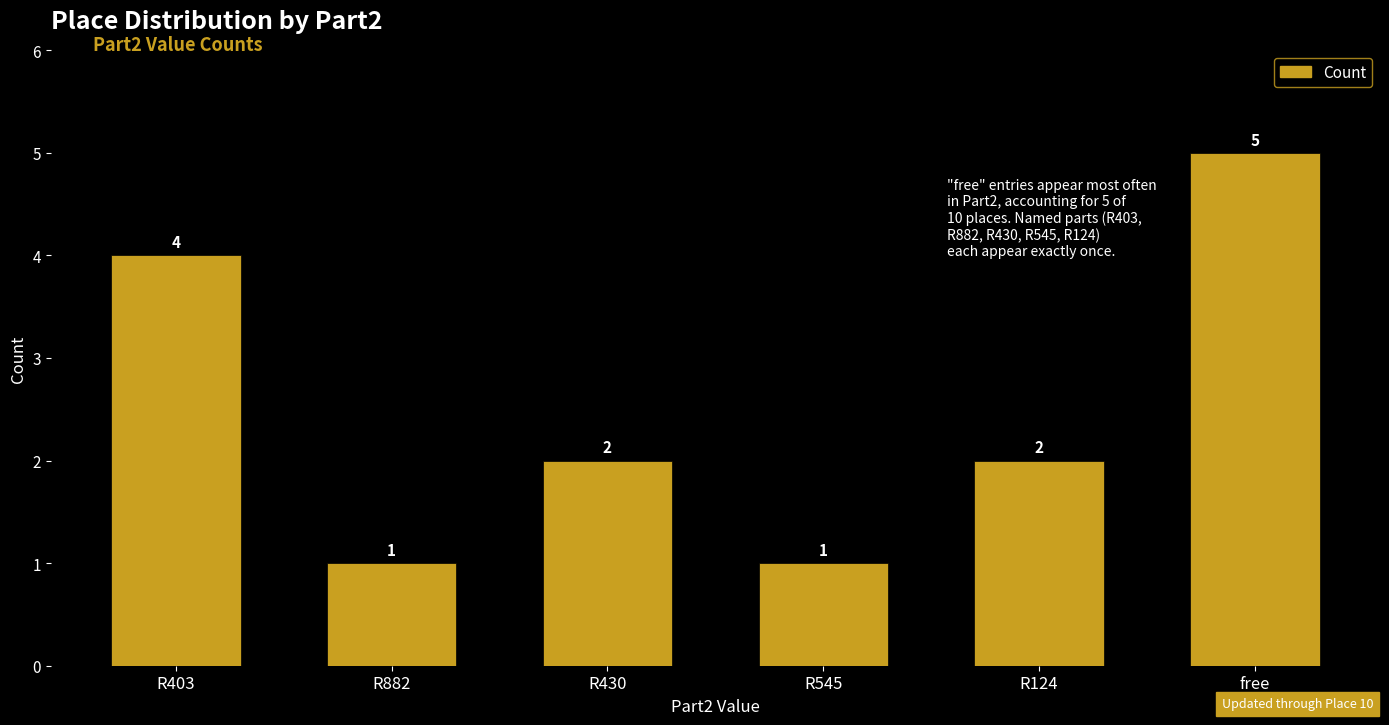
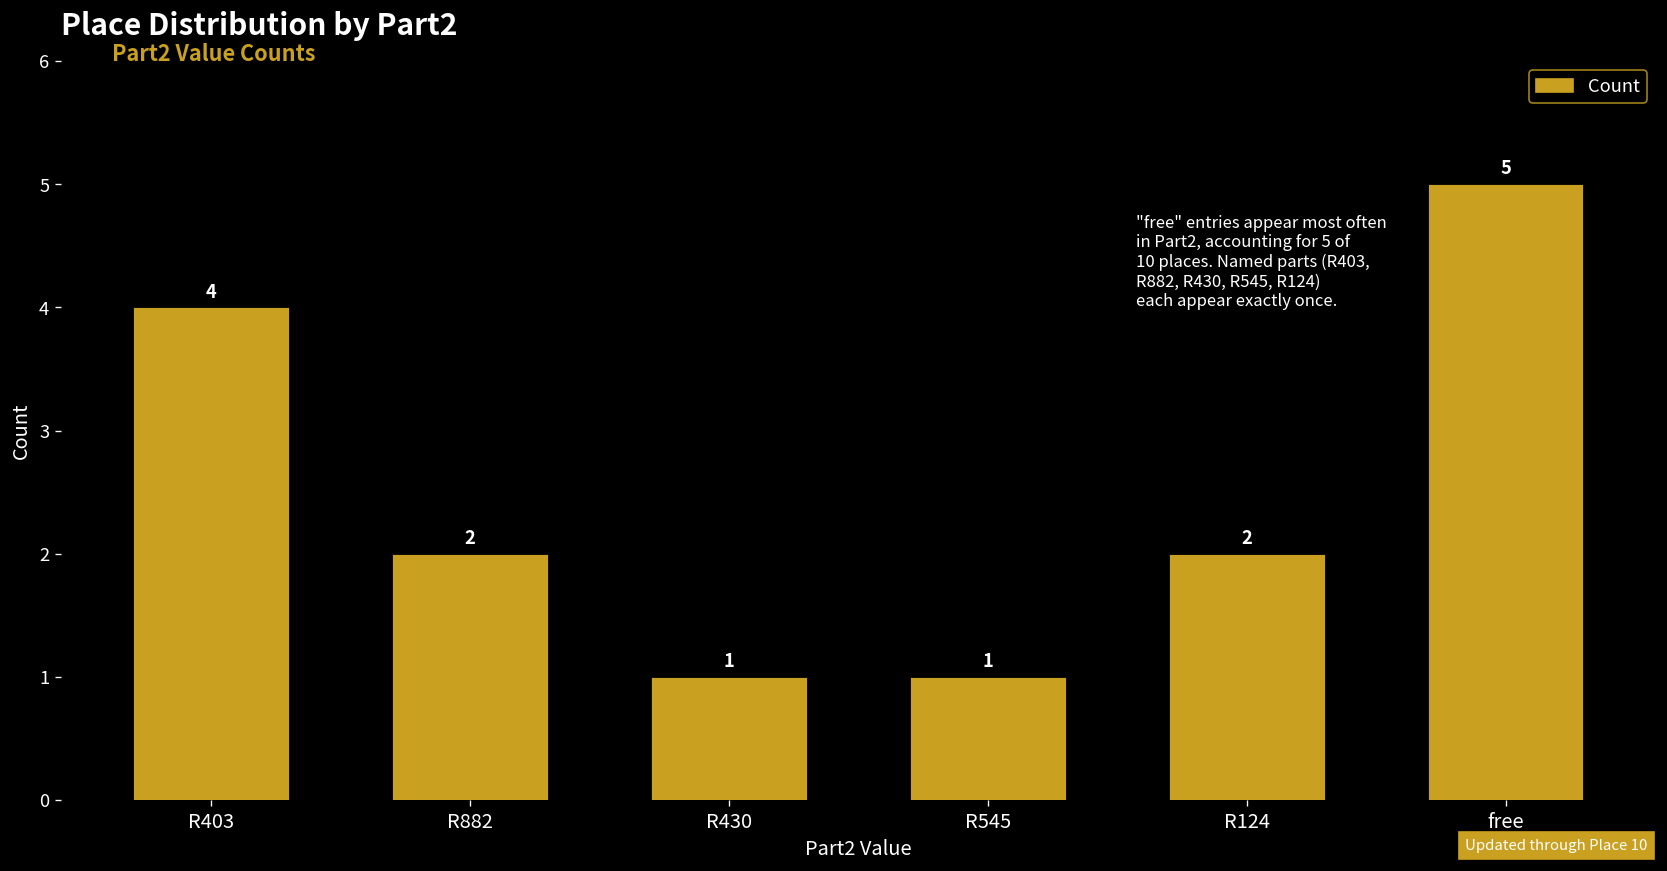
R882: 1 -> 2
R430: 2 -> 1
